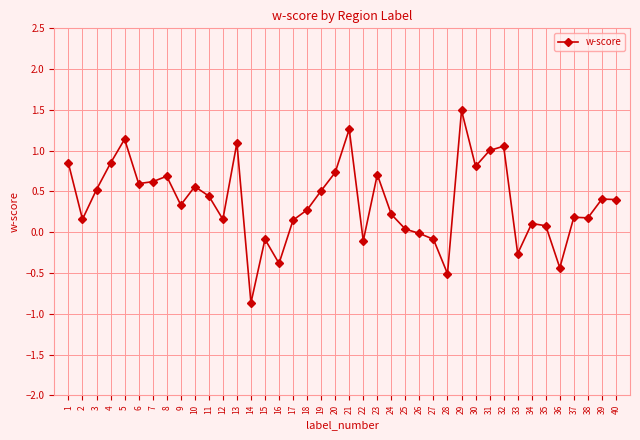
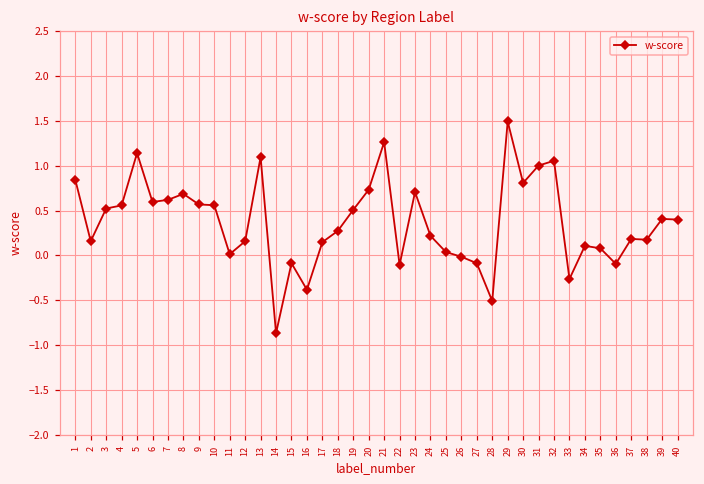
4: 0.8 -> 0.6
9: 0.3 -> 0.6
11: 0.4 -> 0.0
36: -0.4 -> -0.1
